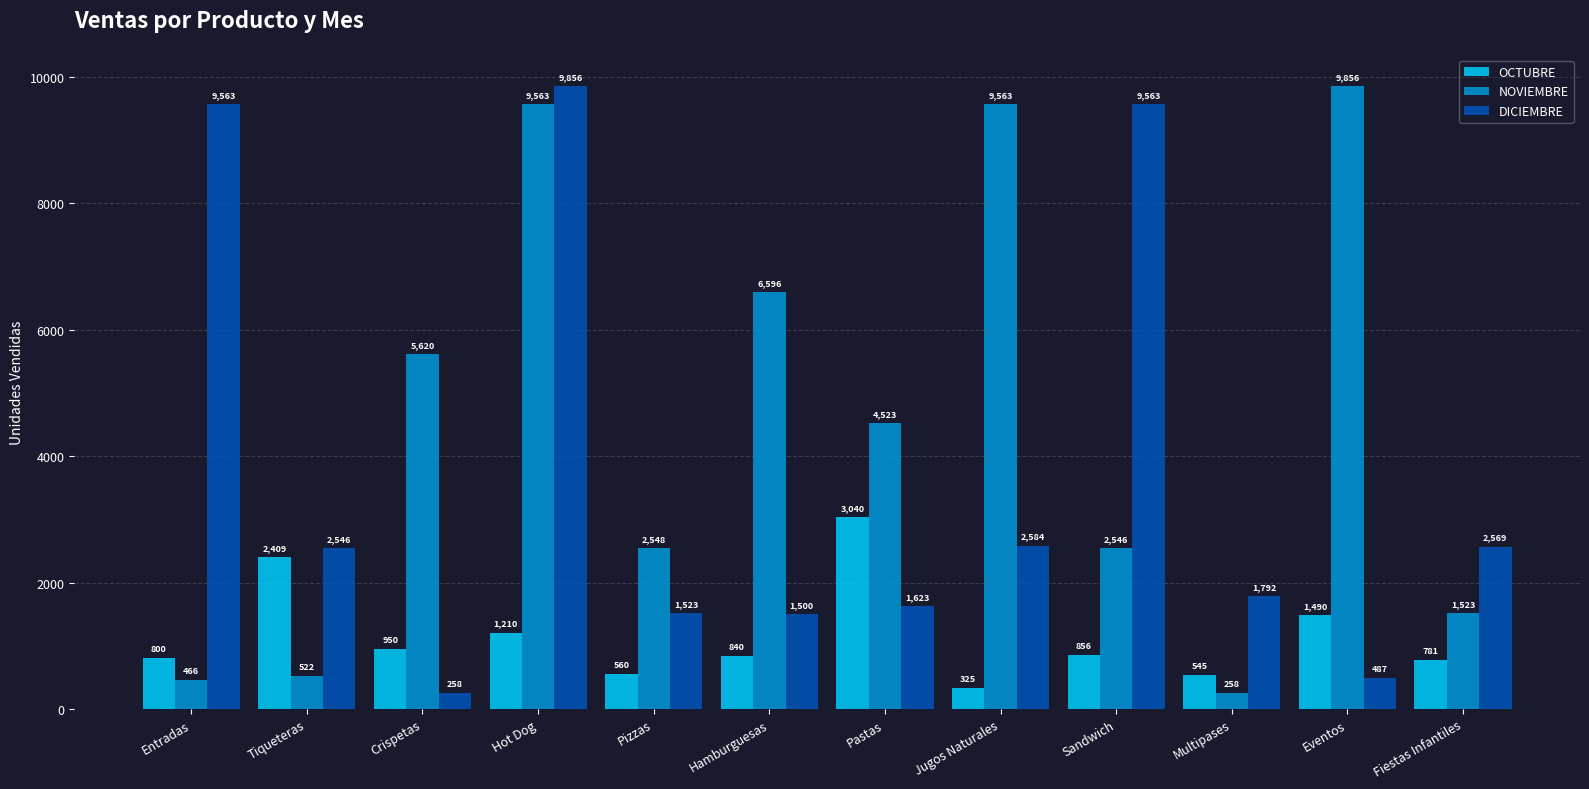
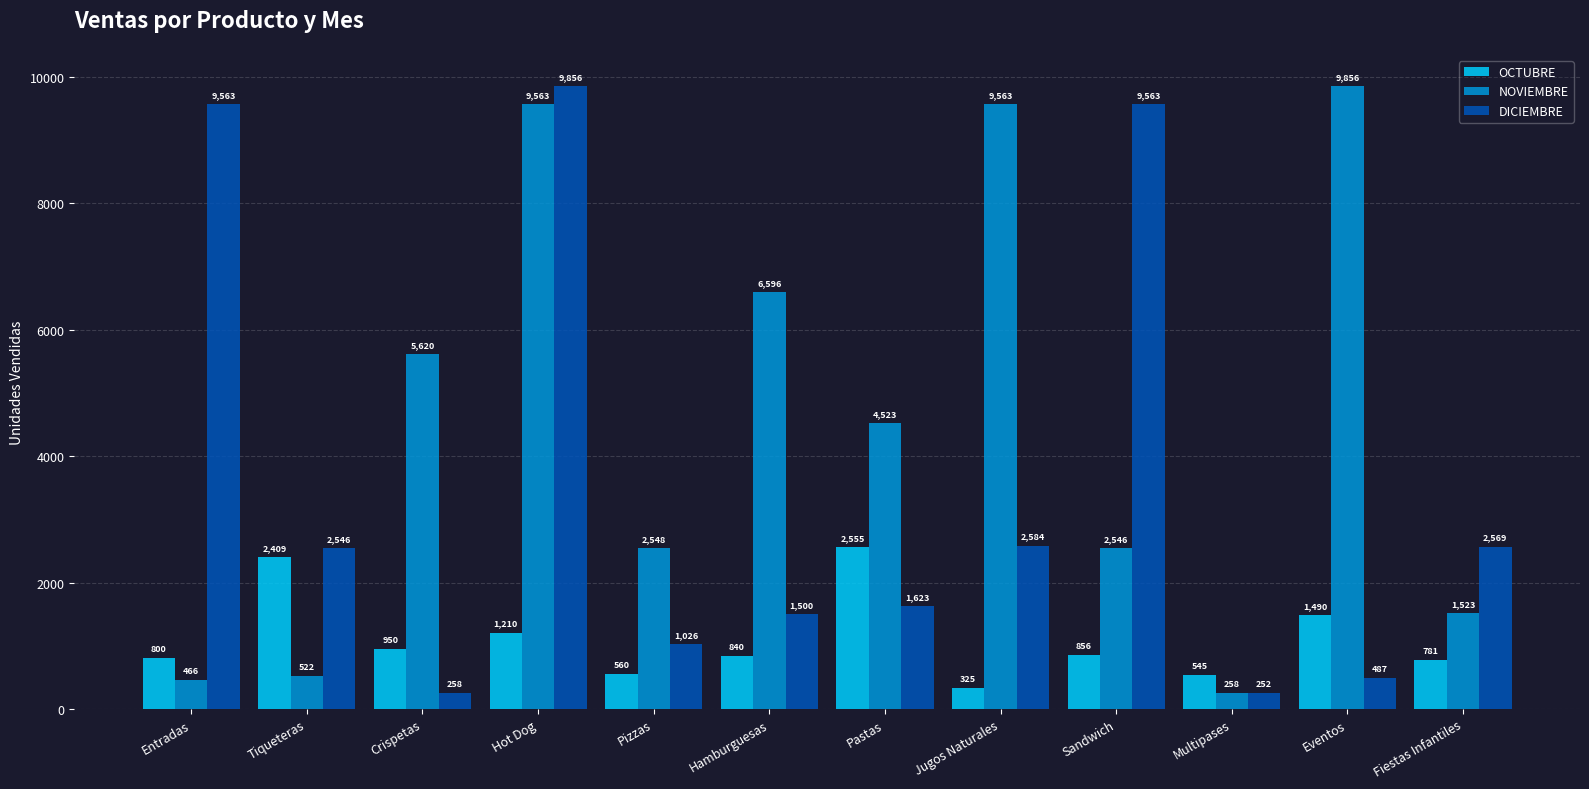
DICIEMBRE, Pizzas: 1,523 -> 1,026
OCTUBRE, Pastas: 3,040 -> 2,555
DICIEMBRE, Multipases: 1,792 -> 252
